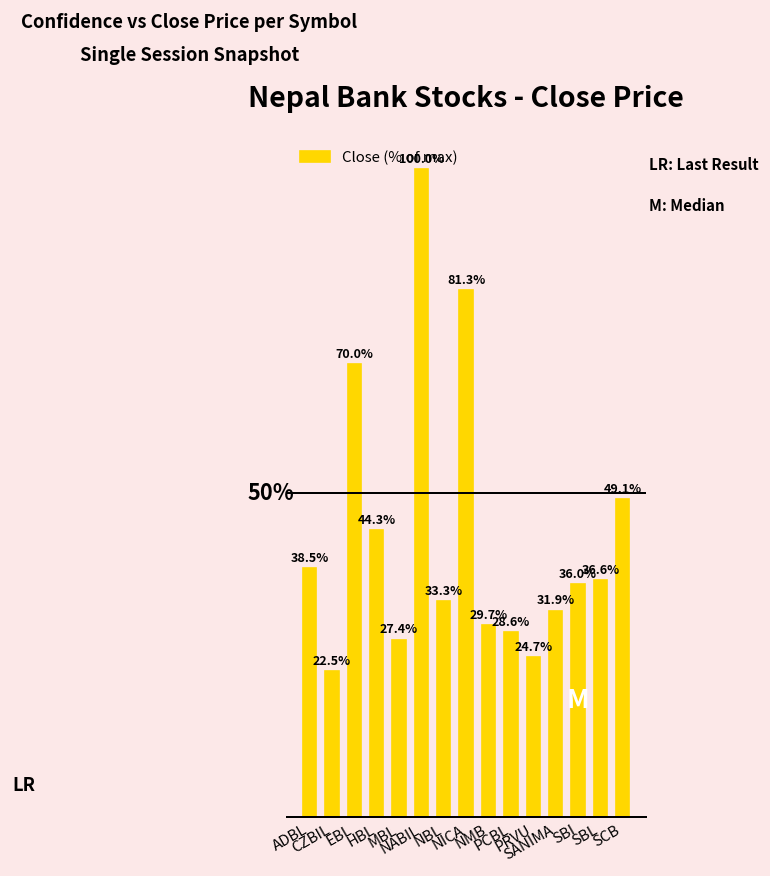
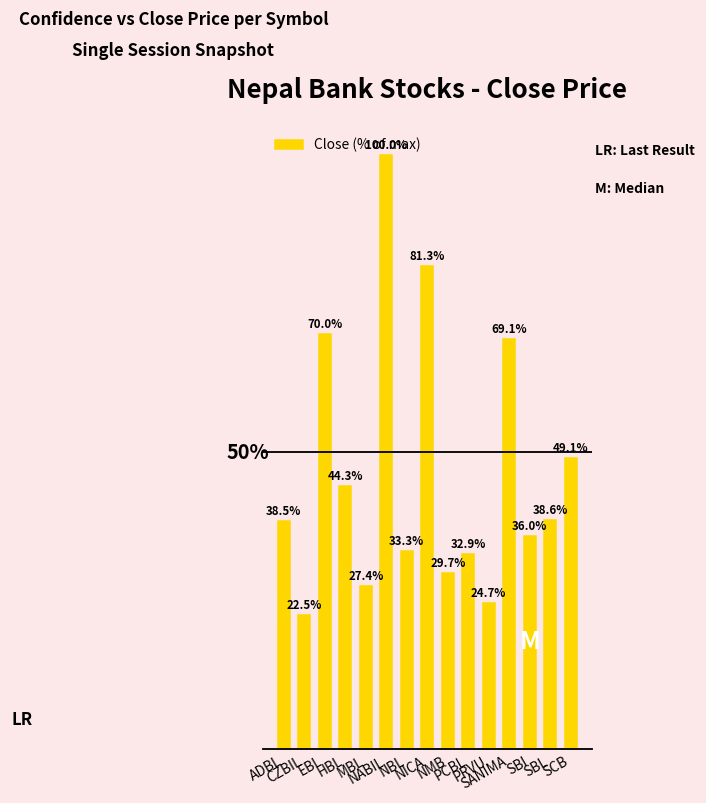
PCBL: 28.6% -> 32.9%
SANIMA: 31.9% -> 69.1%
SBL: 36.6% -> 38.6%
